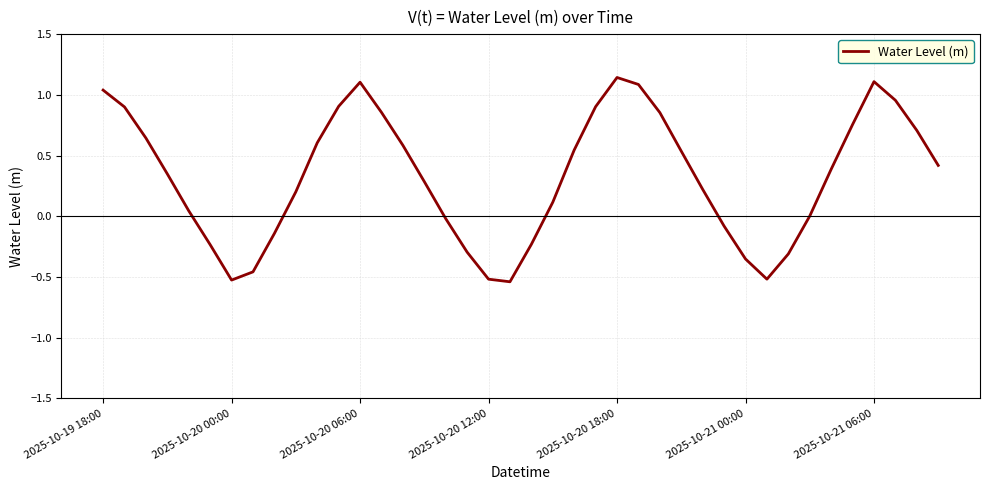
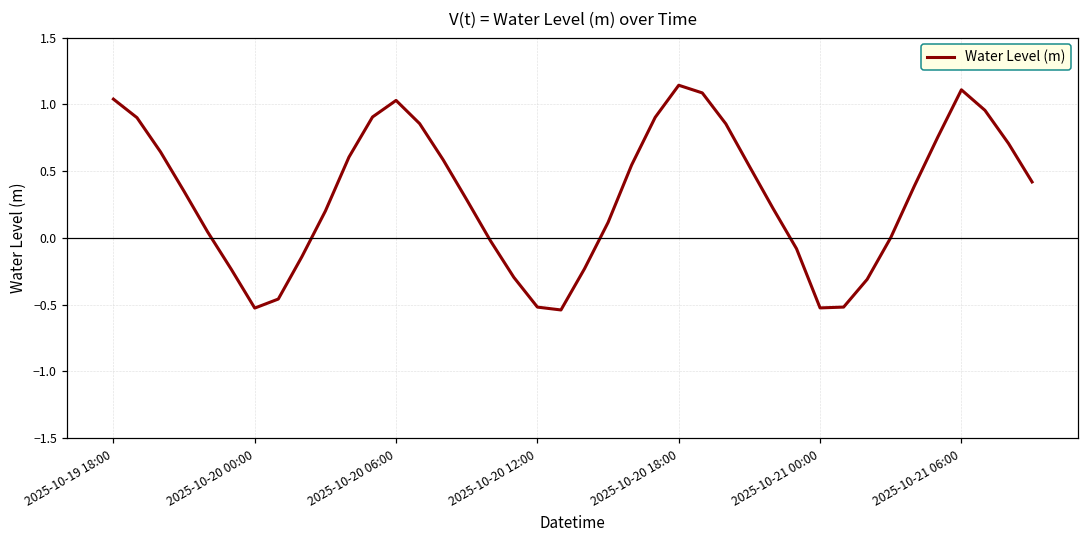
2025-10-20 06:00: 1.10 -> 1.03
2025-10-21 00:00: -0.35 -> -0.52
